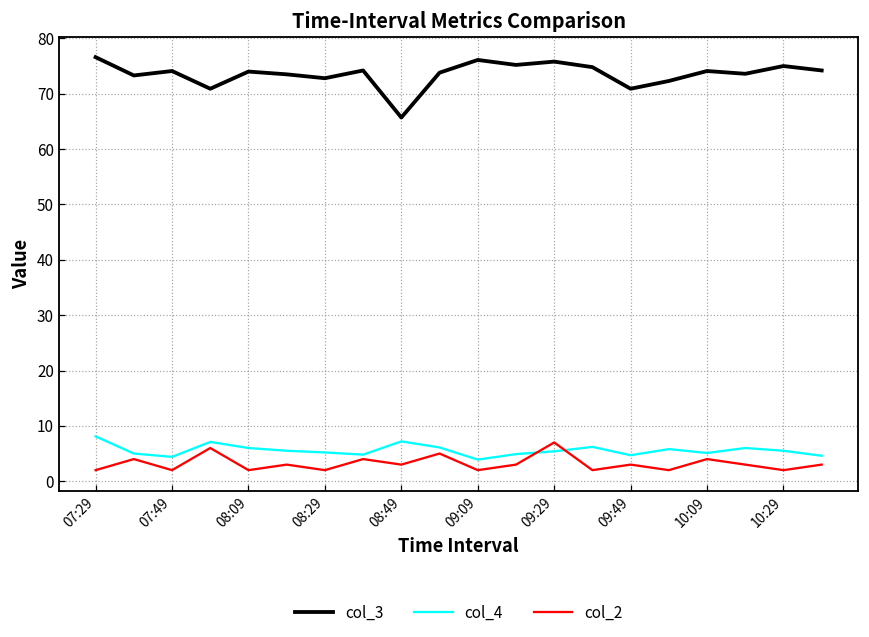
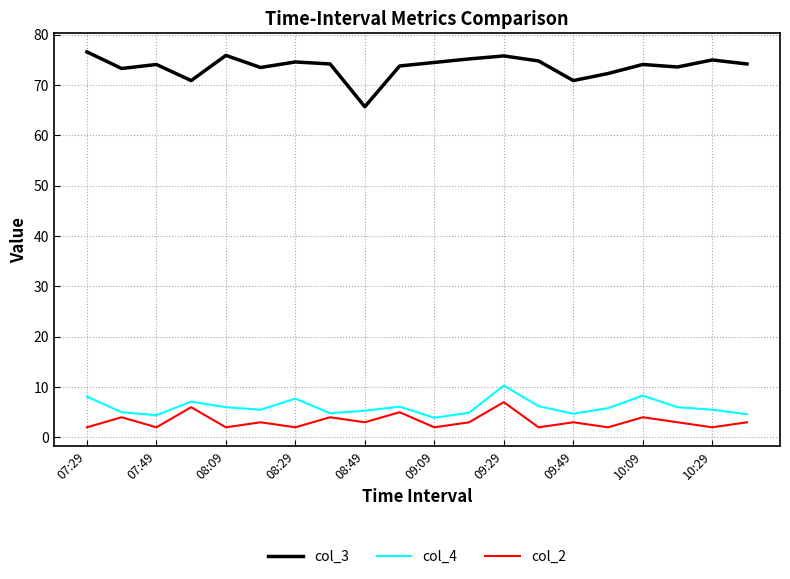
col_3, 08:09: 74 -> 76
col_3, 08:29: 73 -> 75
col_4, 08:29: 5 -> 8
col_4, 08:49: 7 -> 5
col_3, 09:09: 76 -> 75
col_4, 09:29: 5 -> 10
col_4, 10:09: 5 -> 8
